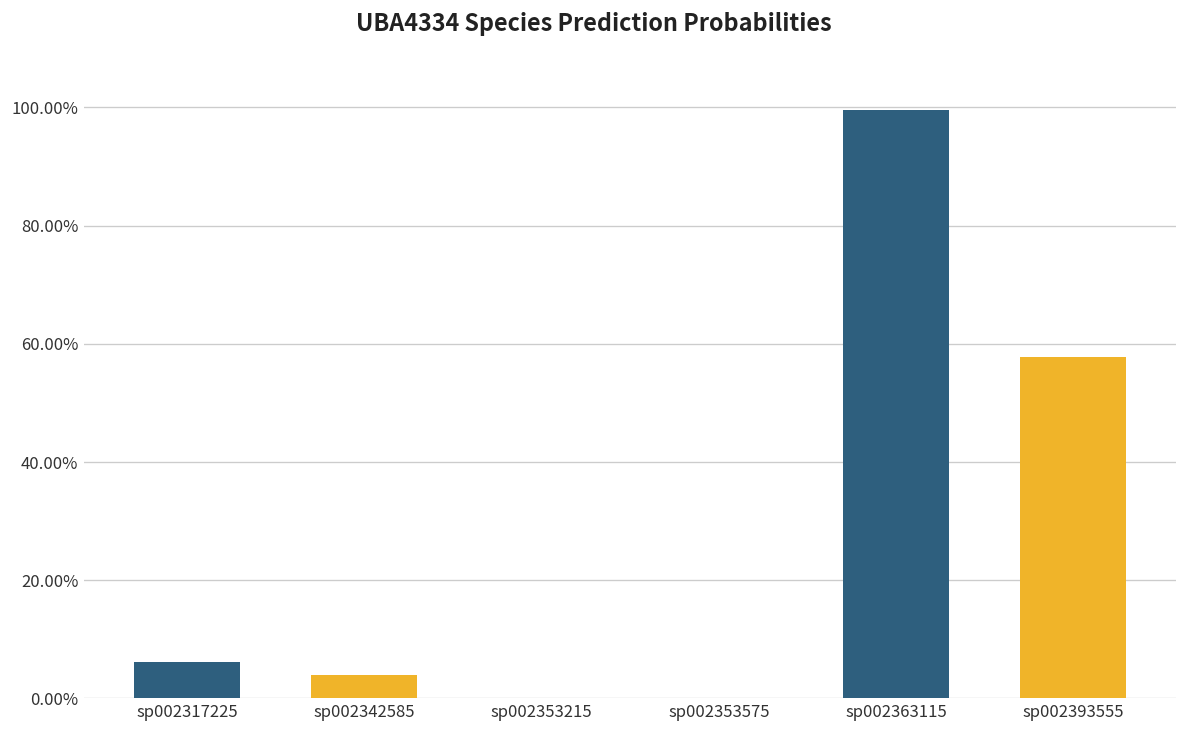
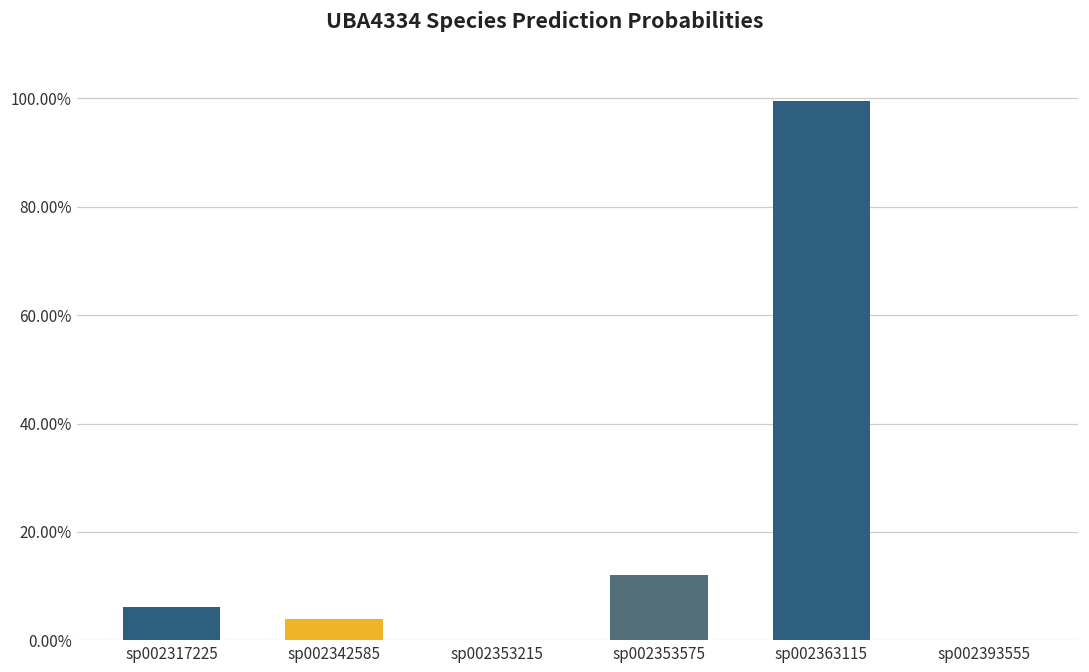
sp002353575: 0% -> 12%
sp002393555: 58% -> 0%
